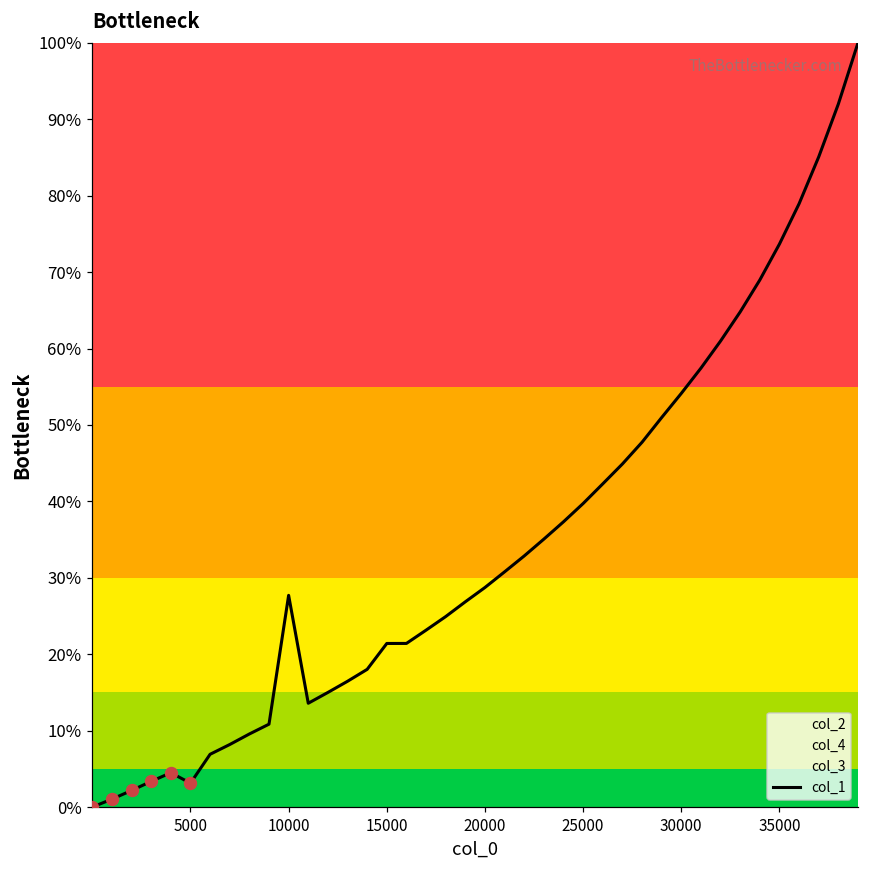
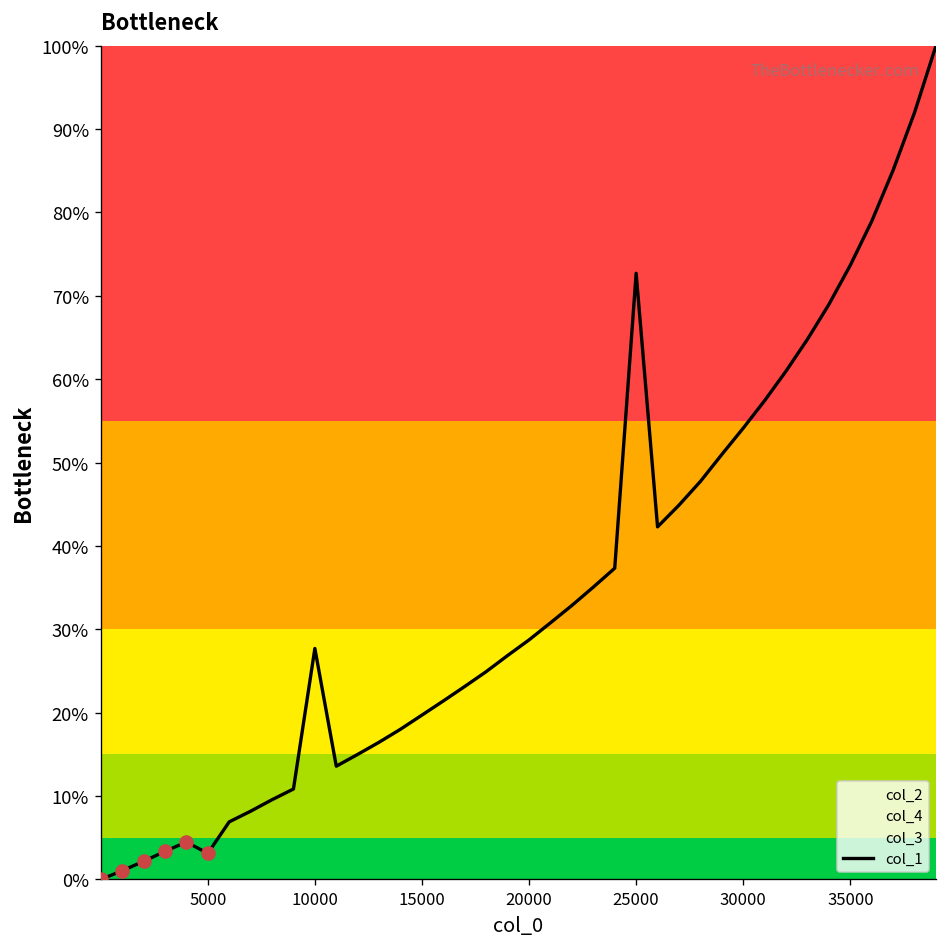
col_1, 15000: 21% -> 20%
col_1, 25000: 40% -> 73%
